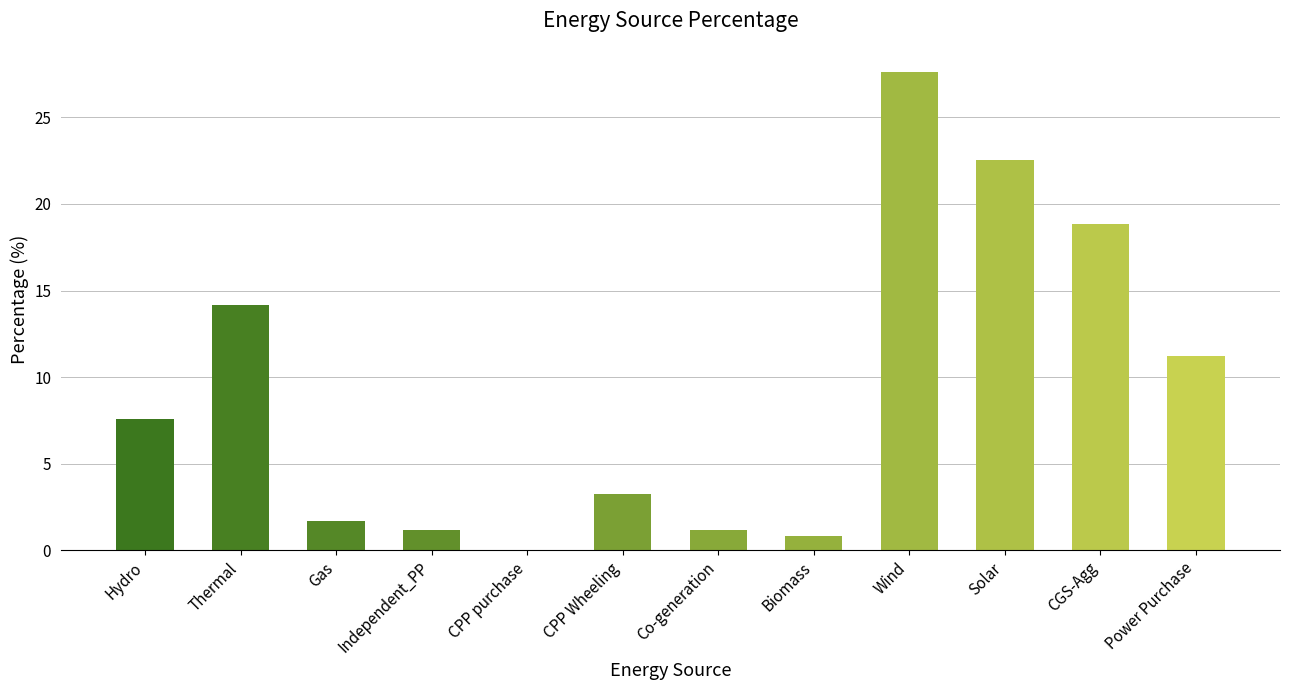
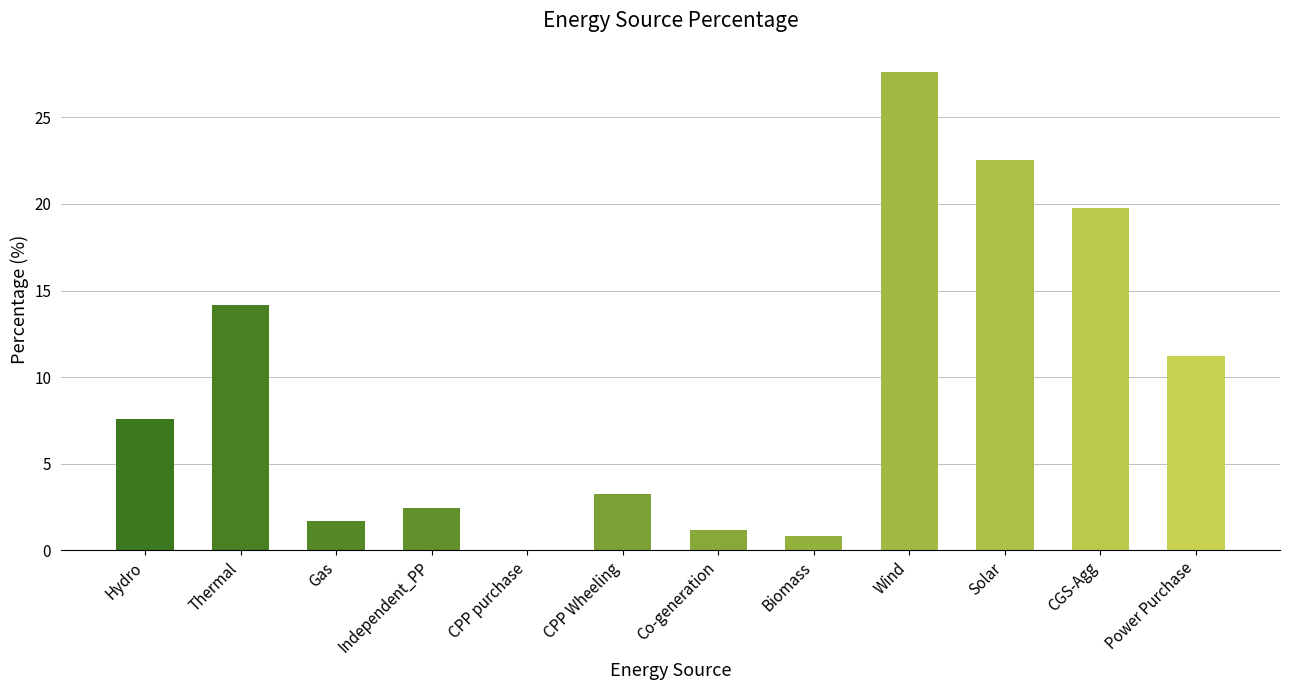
Independent_PP: 1.2 -> 2.4
CGS-Agg: 18.9 -> 19.7
